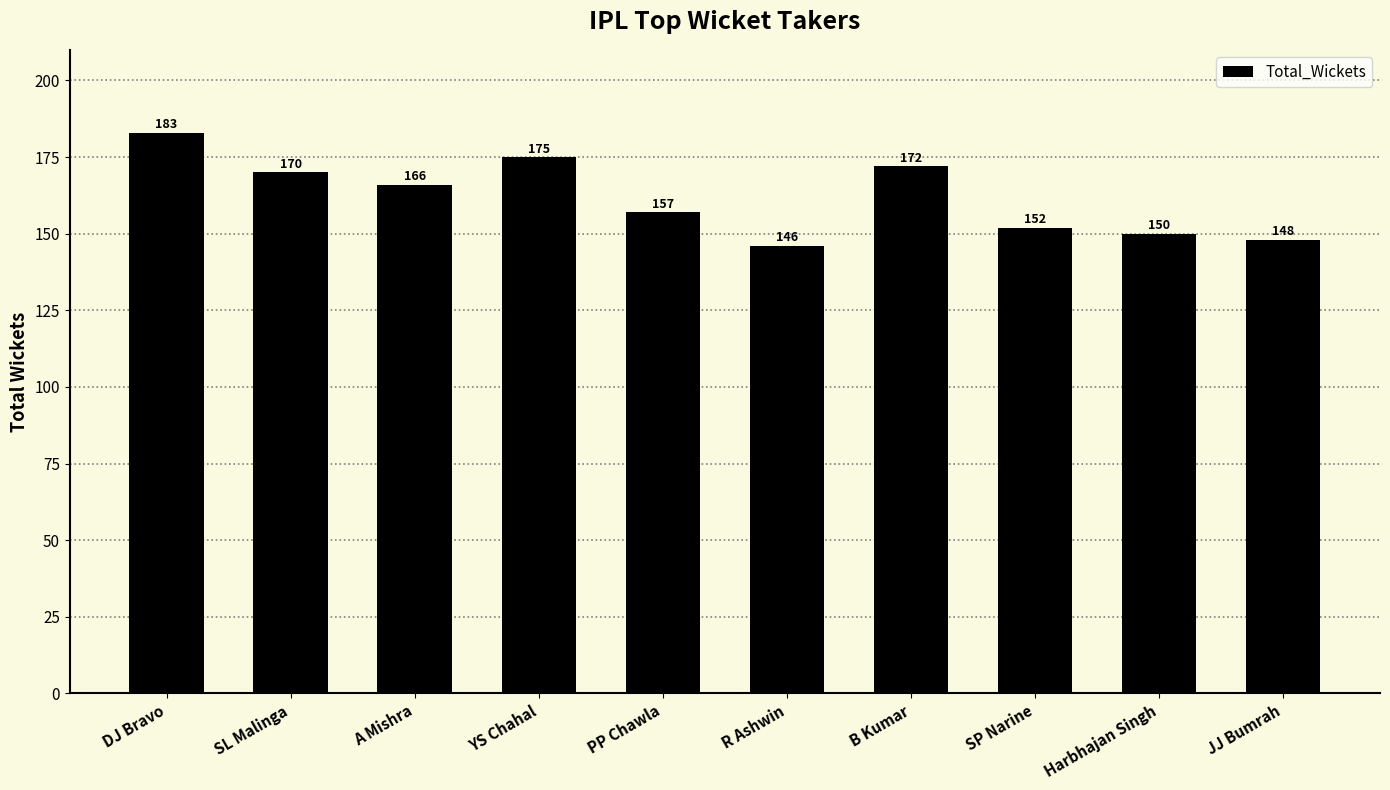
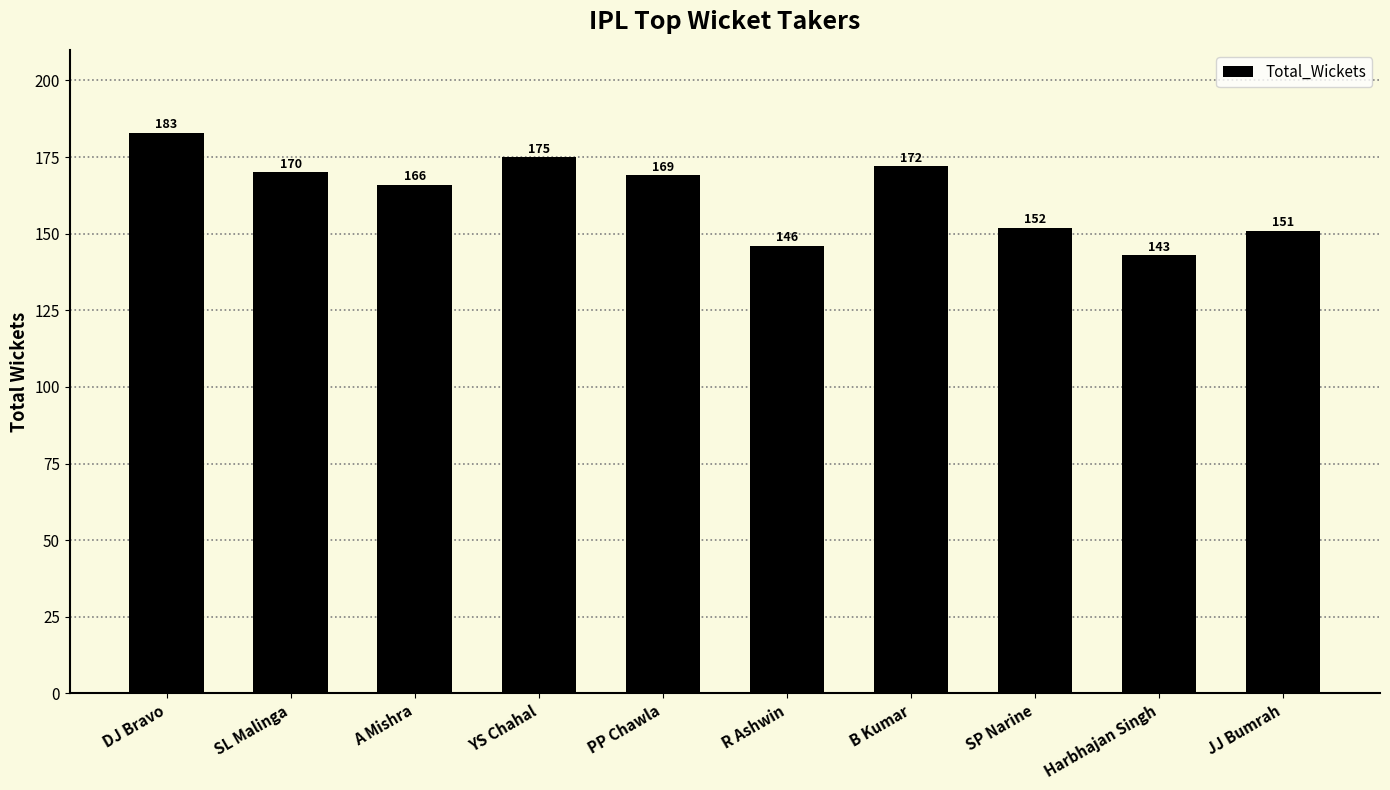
PP Chawla: 157 -> 169
Harbhajan Singh: 150 -> 143
JJ Bumrah: 148 -> 151
